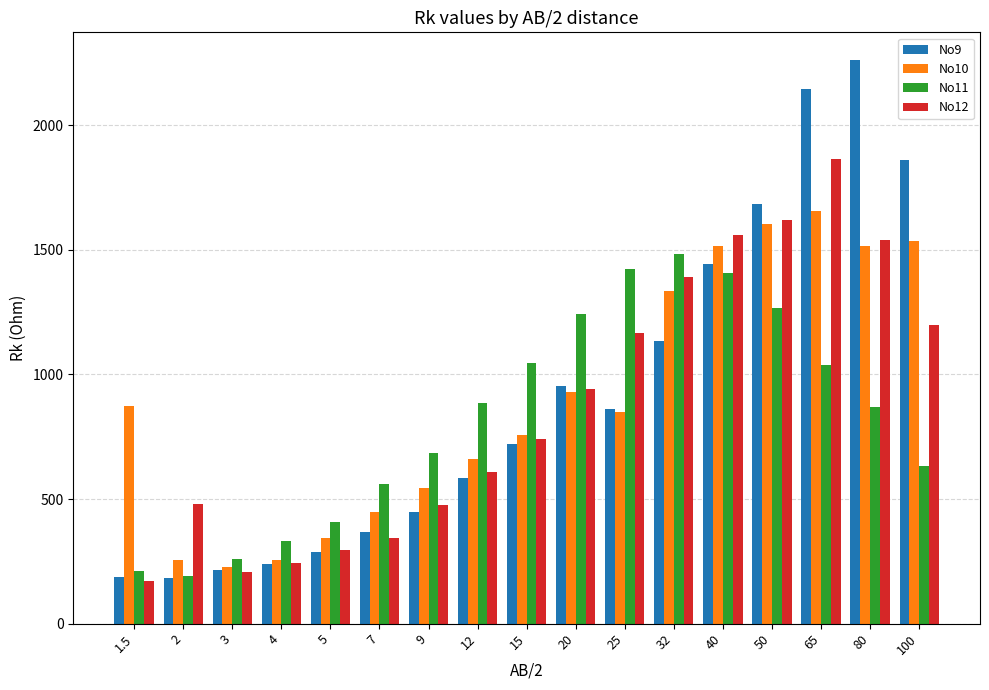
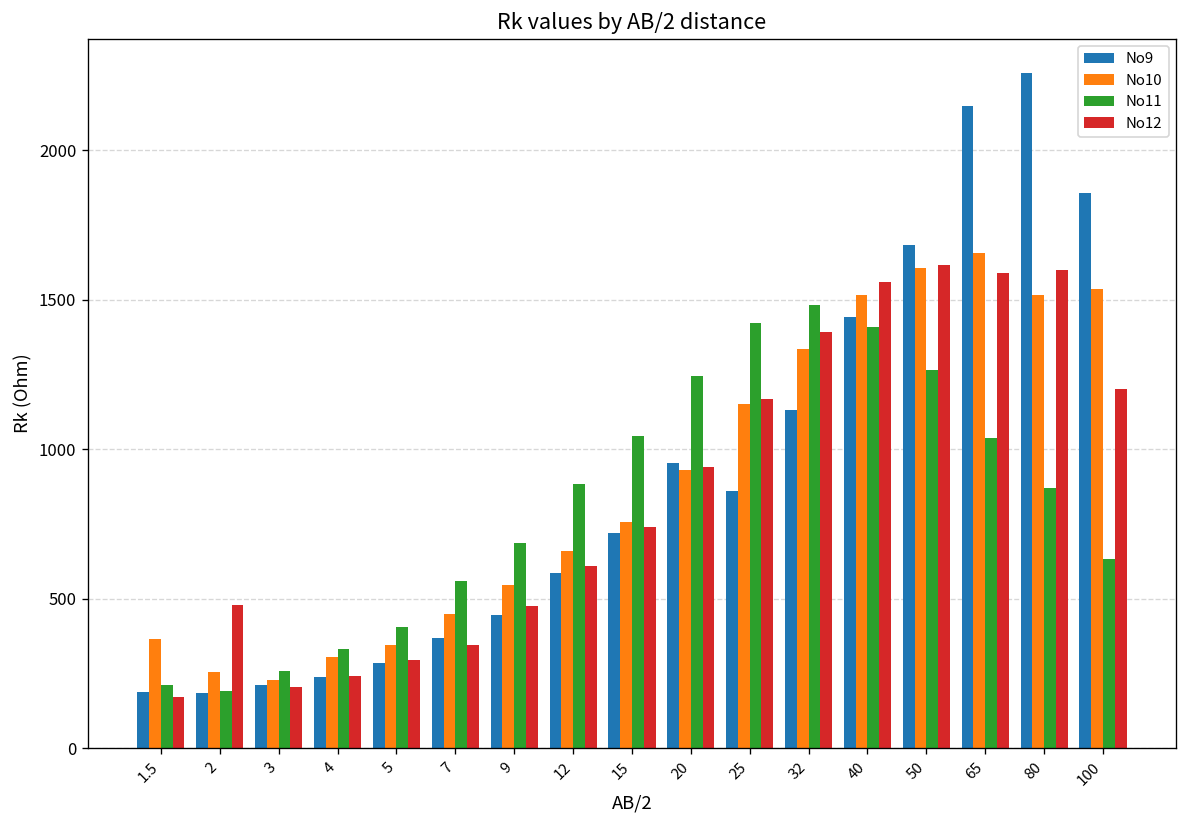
No10, 1.5: 870 -> 360
No10, 4: 260 -> 310
No10, 25: 850 -> 1150
No12, 65: 1860 -> 1590
No12, 80: 1540 -> 1600
